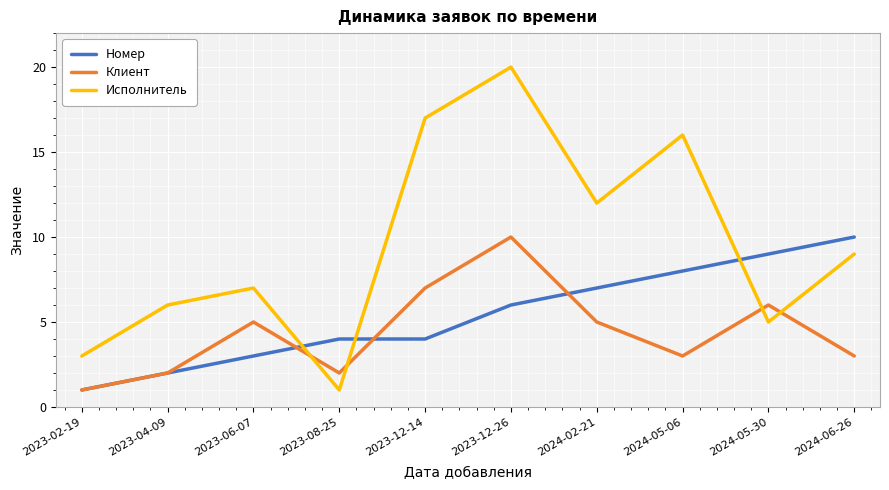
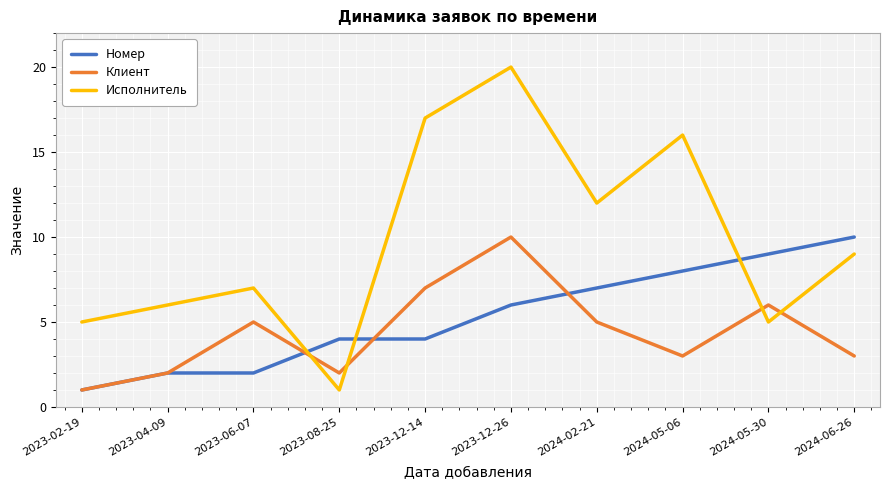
Исполнитель, 2023-02-19: 3 -> 5
Номер, 2023-06-07: 3 -> 2
